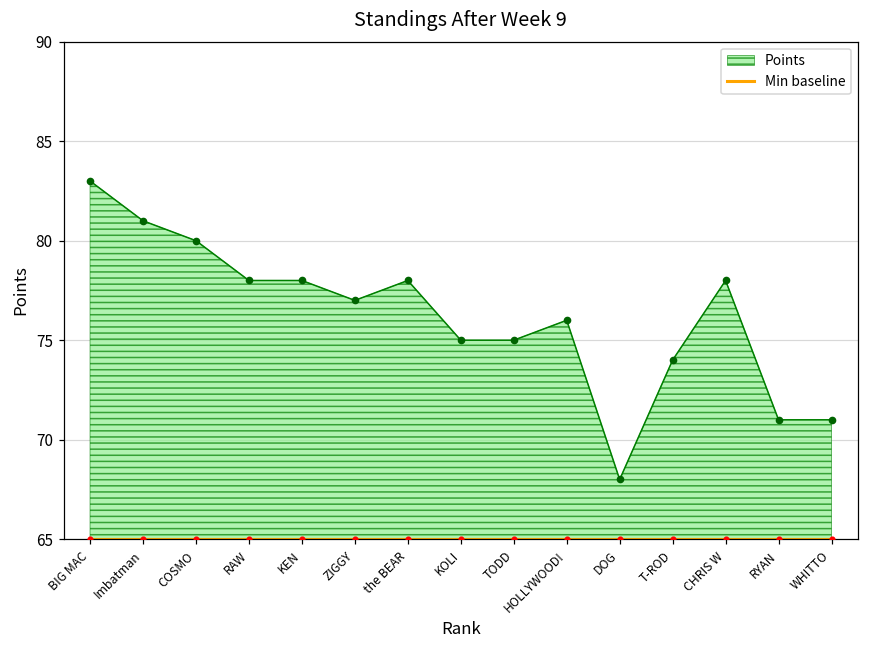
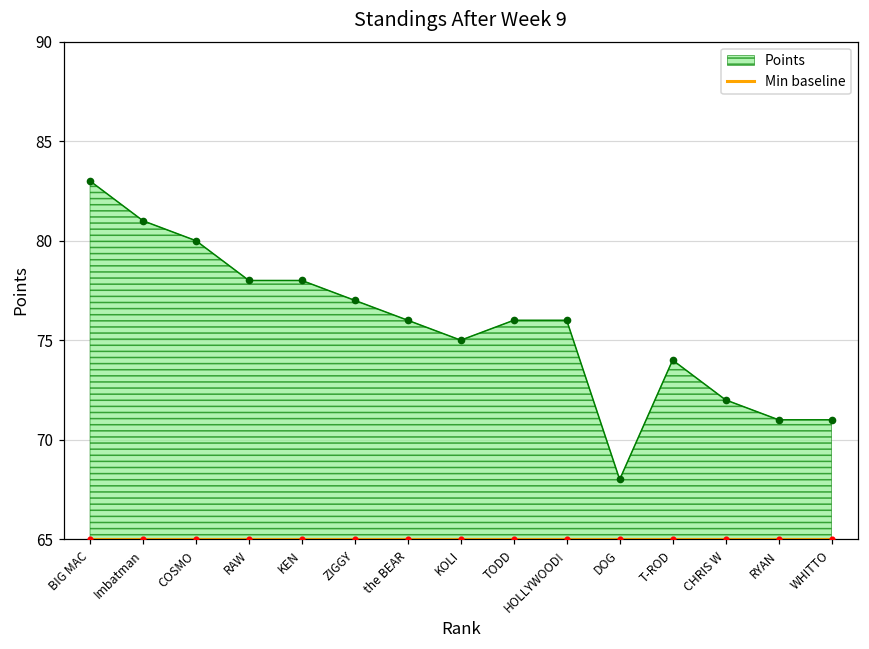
Points, the BEAR: 78 -> 76
Points, TODD: 75 -> 76
Points, CHRIS W: 78 -> 72
